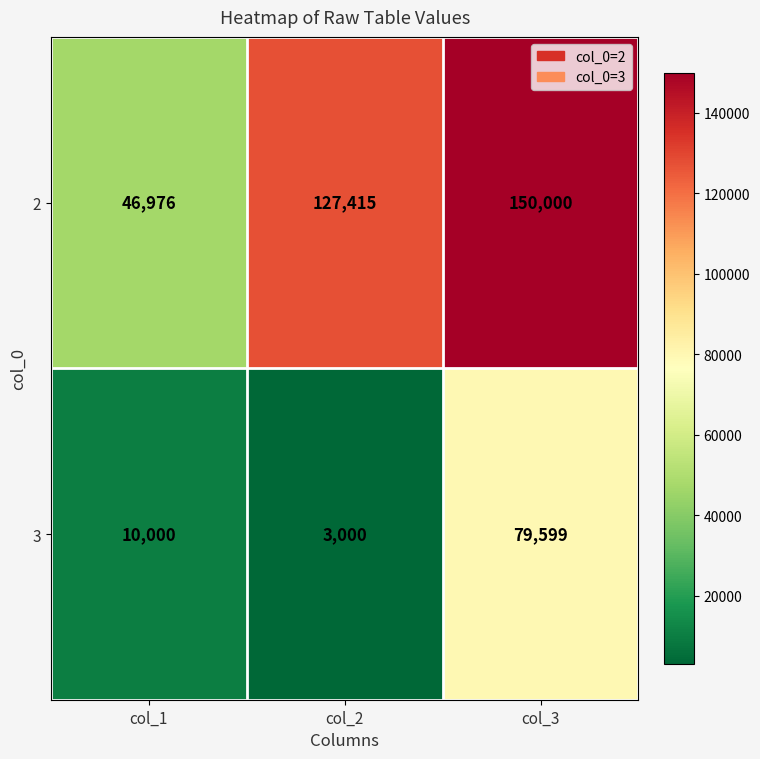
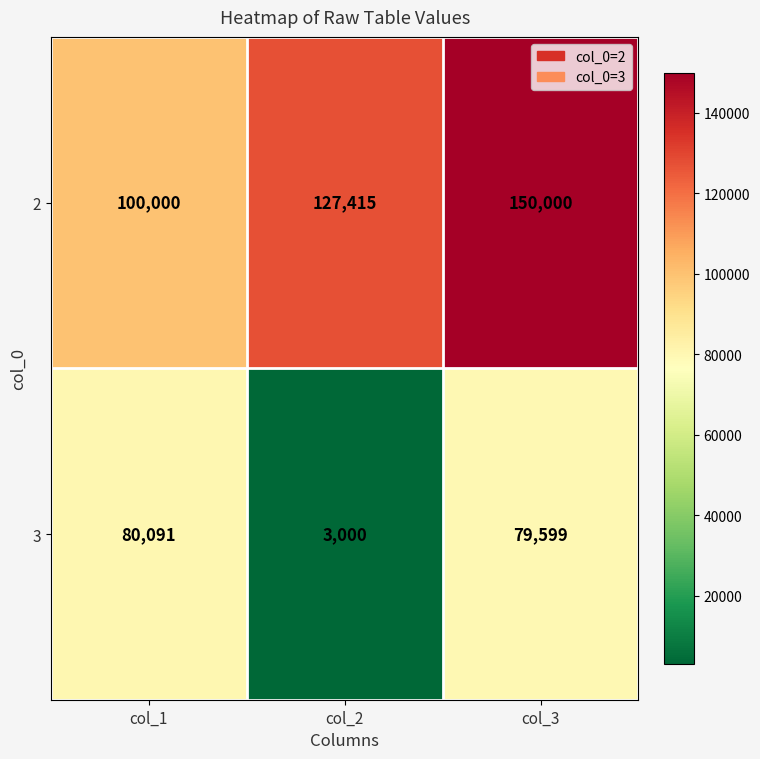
2, col_1: 46,976 -> 100,000
3, col_1: 10,000 -> 80,091
